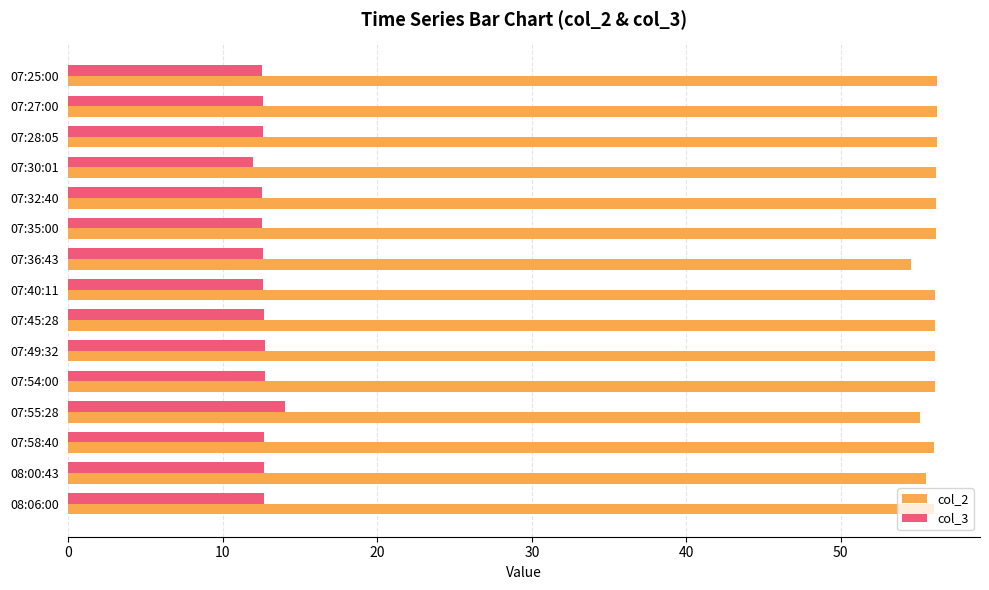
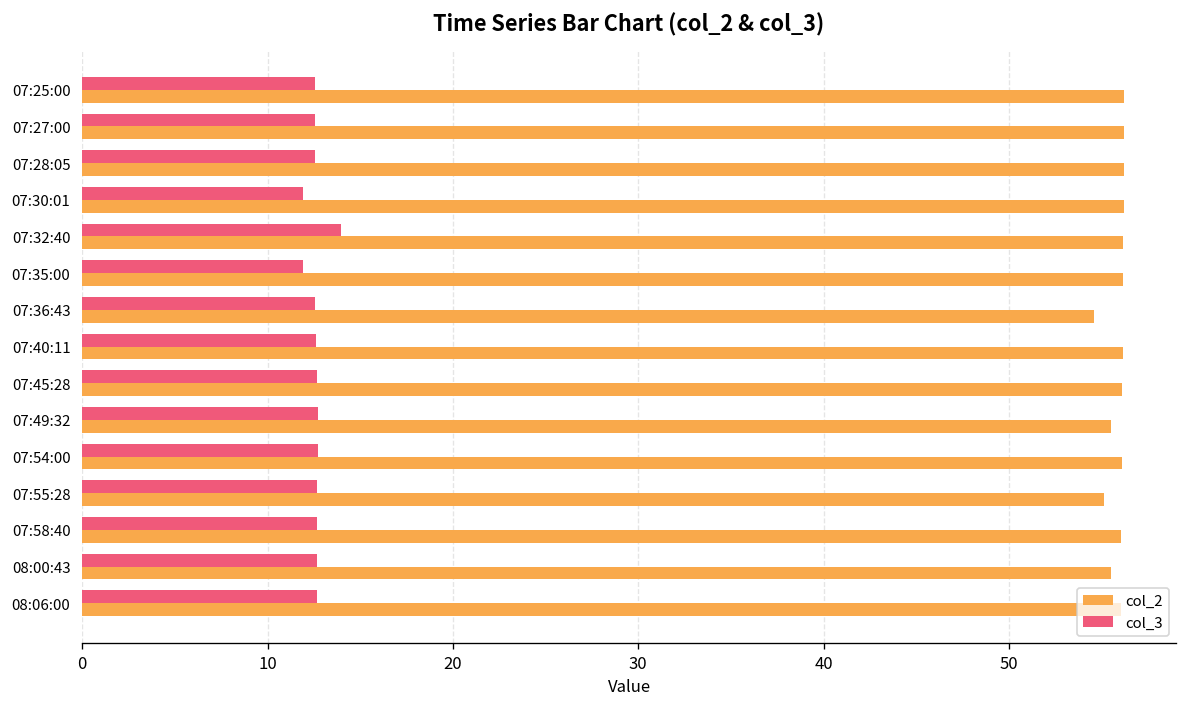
col_3, 07:32:40: 12.6 -> 14.0
col_3, 07:35:00: 12.6 -> 11.9
col_2, 07:49:32: 56.1 -> 55.5
col_3, 07:55:28: 14.0 -> 12.7
